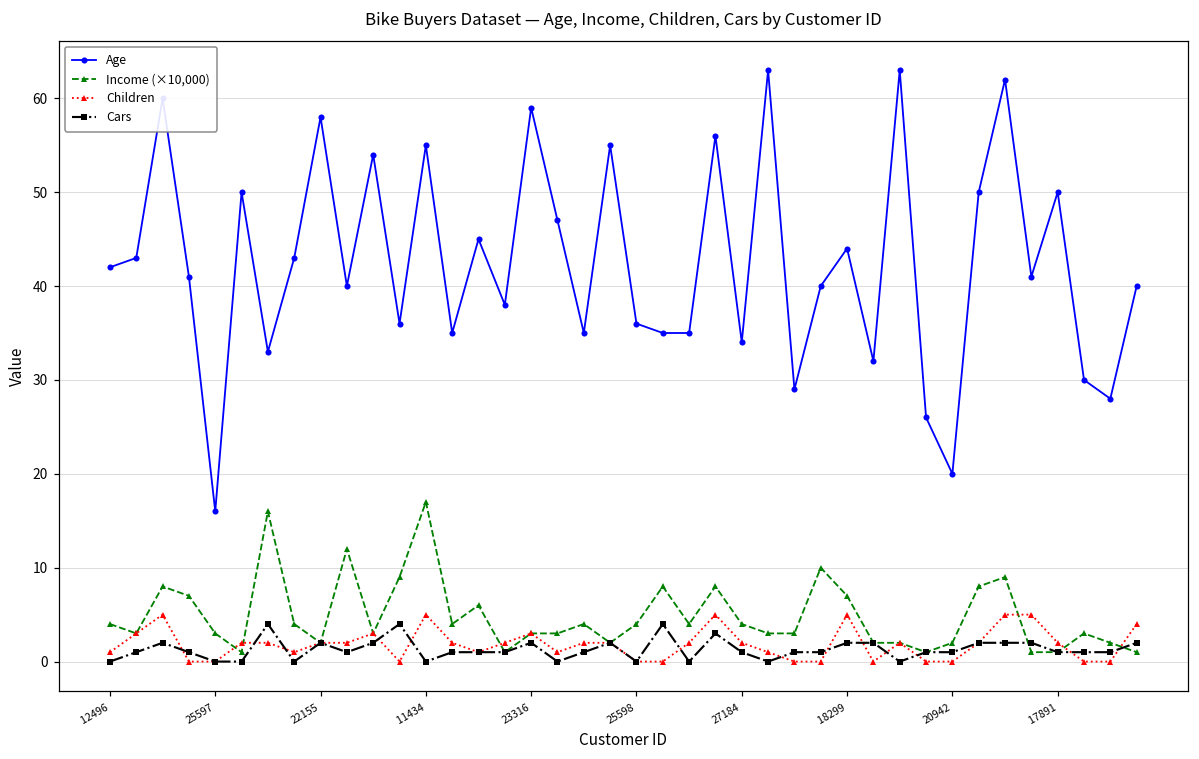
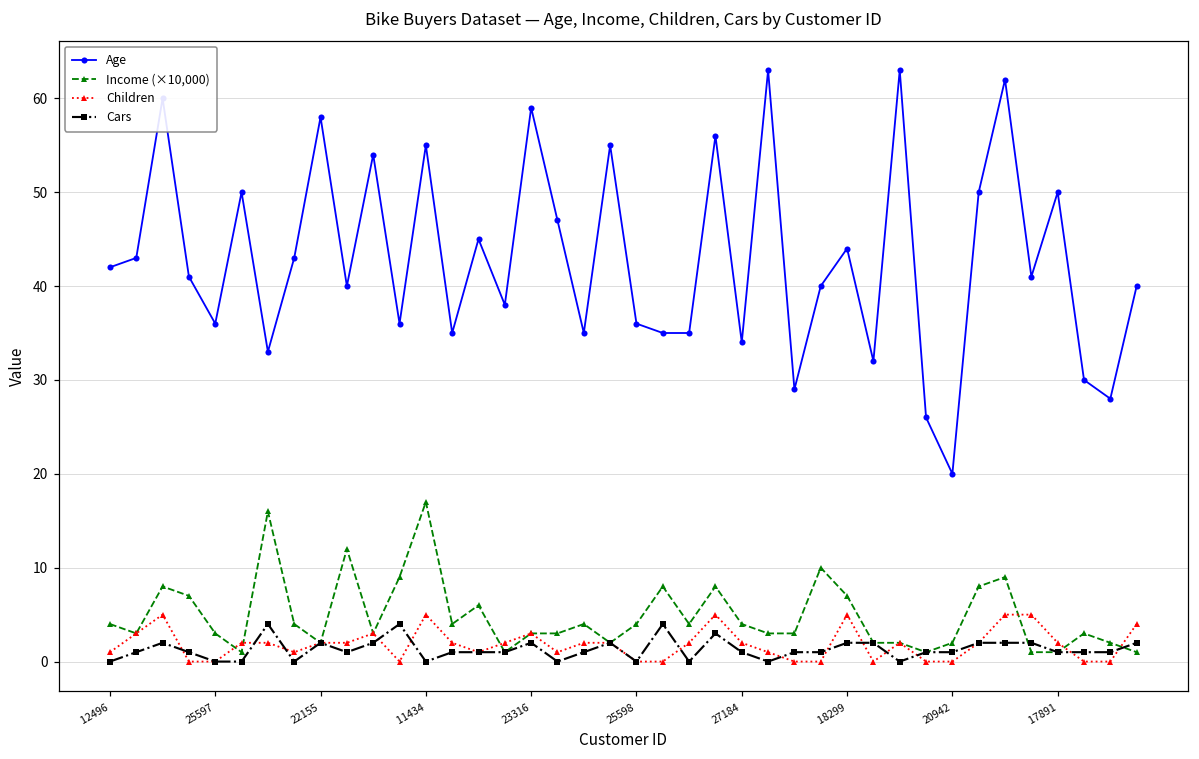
Age, 25597: 16 -> 36
